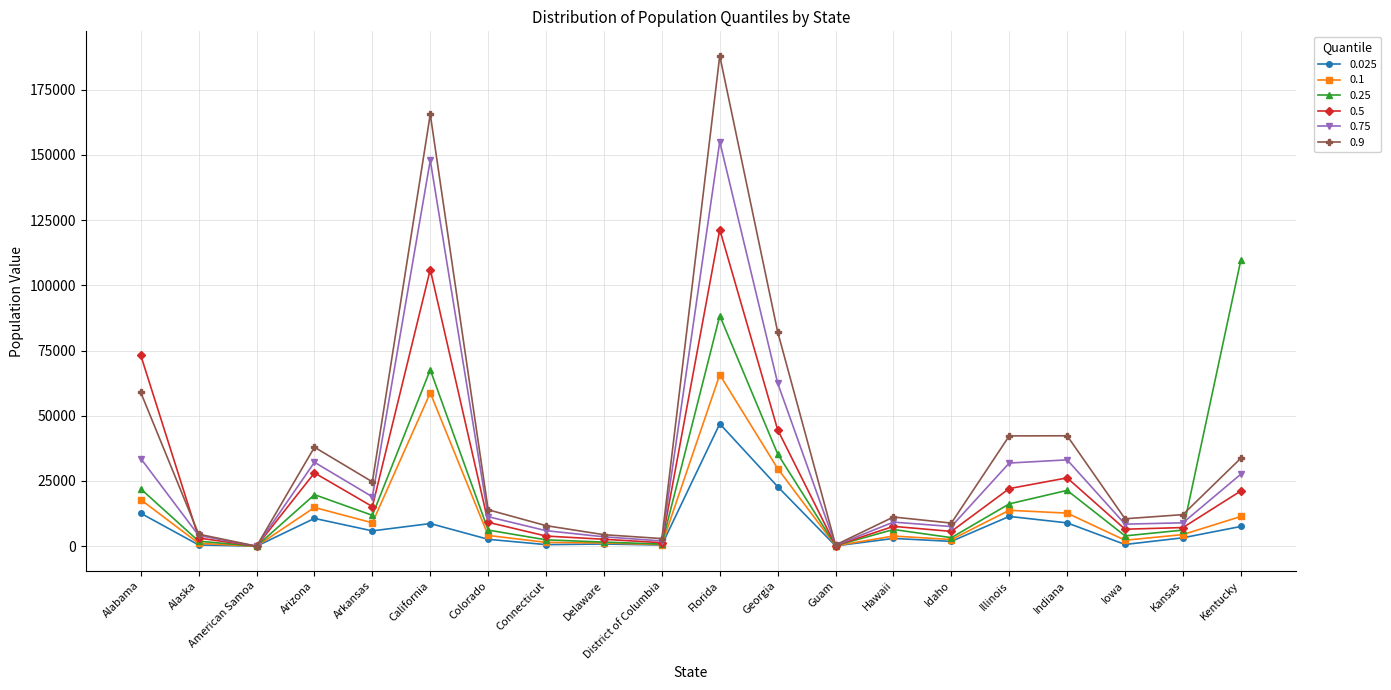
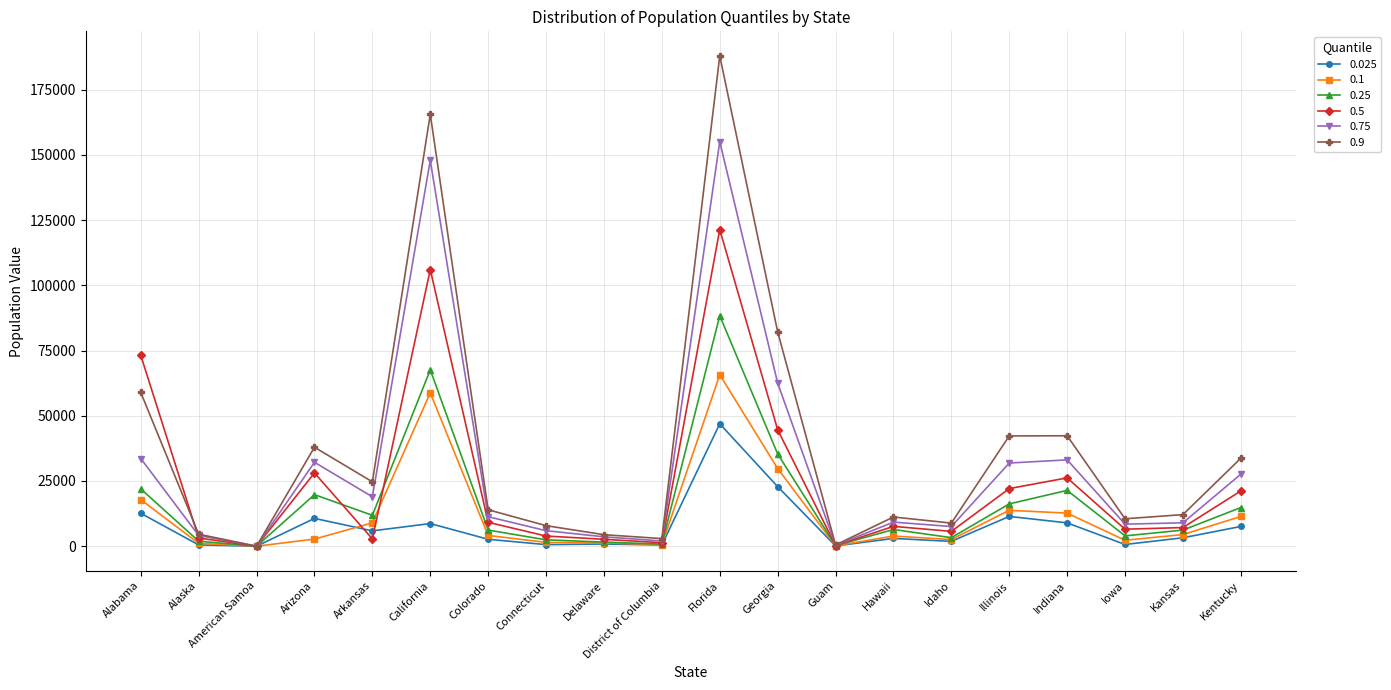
0.1, Arizona: 15000 -> 3000
0.5, Arkansas: 15000 -> 3000
0.25, Kentucky: 110000 -> 15000
